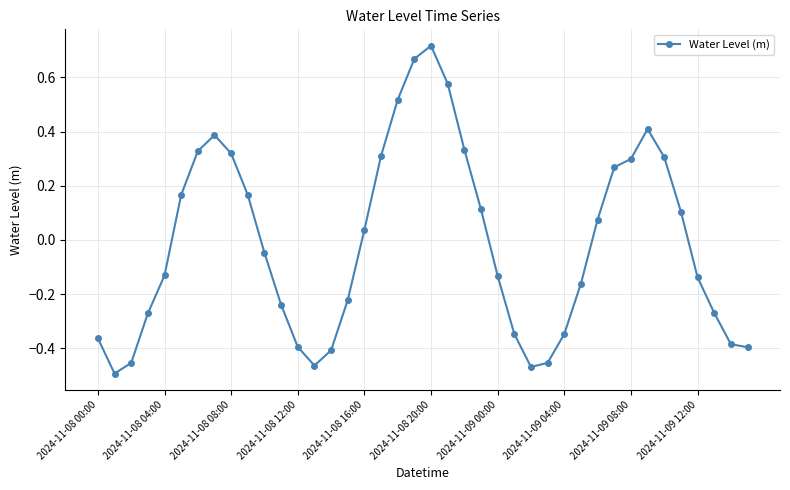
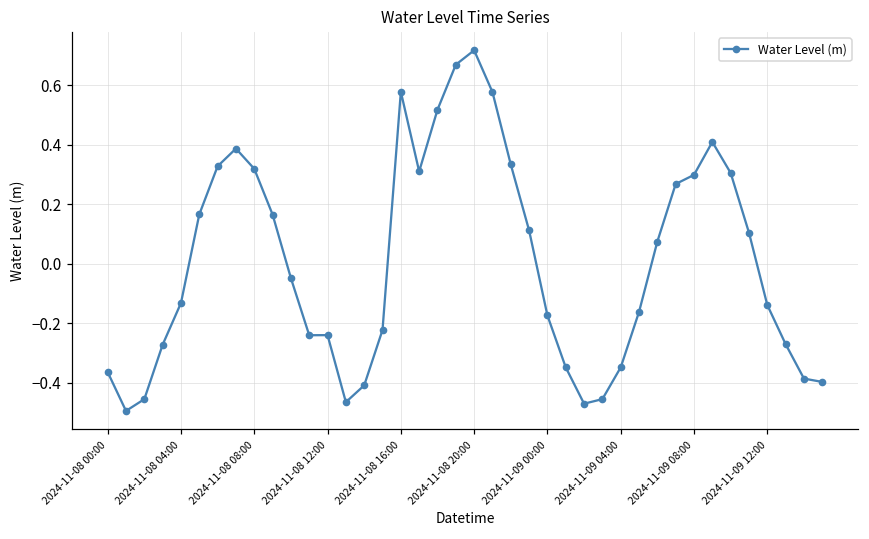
2024-11-08 12:00: -0.40 -> -0.24
2024-11-08 16:00: 0.04 -> 0.58
2024-11-09 00:00: -0.13 -> -0.17
